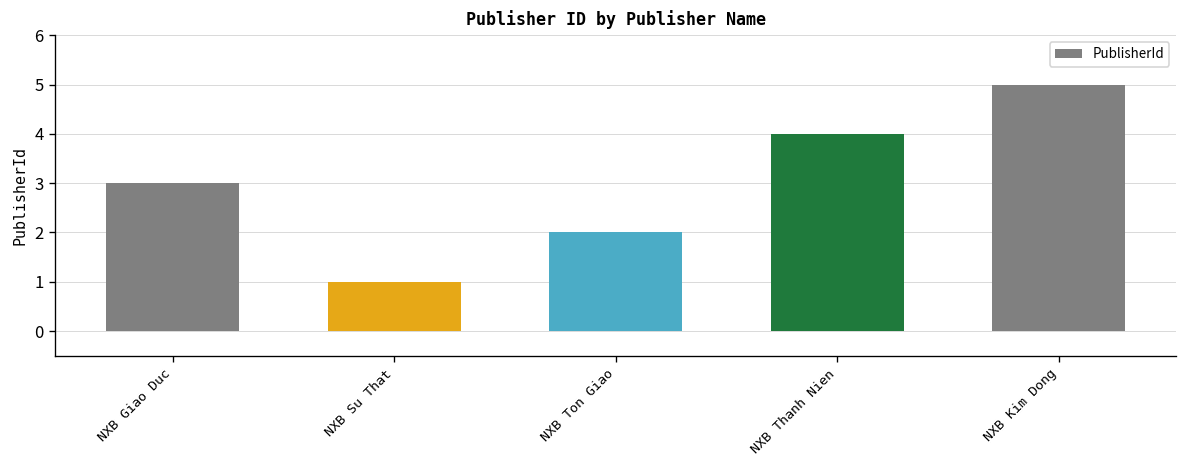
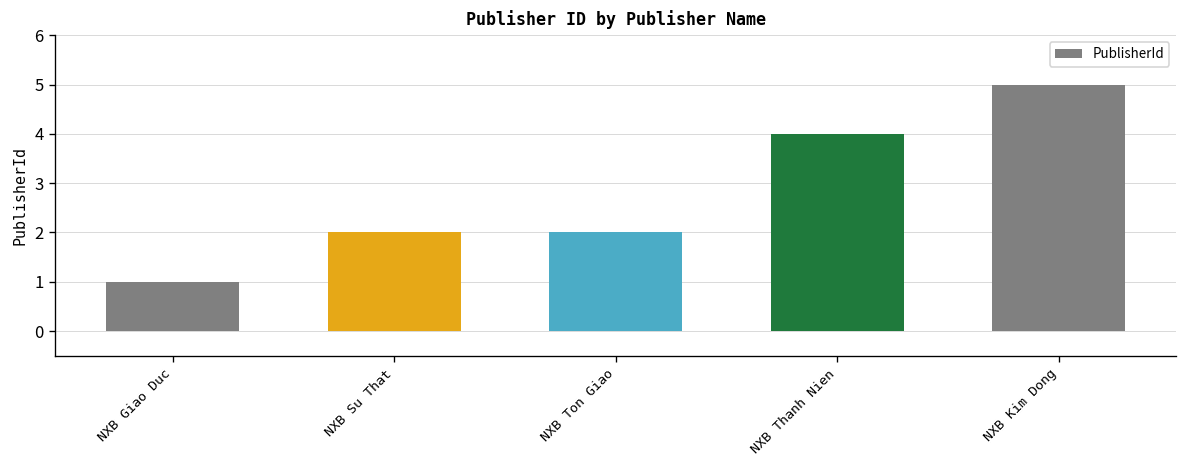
NXB Giao Duc: 3 -> 1
NXB Su That: 1 -> 2
